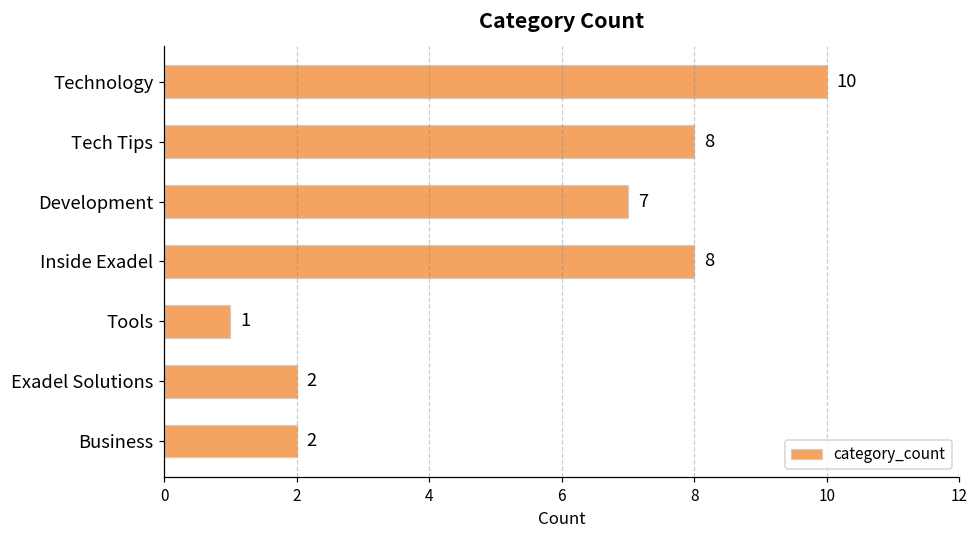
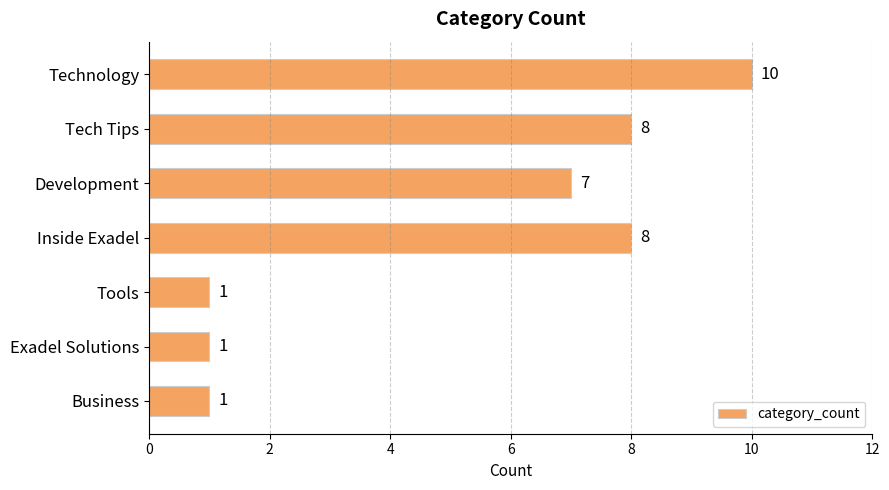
Exadel Solutions: 2 -> 1
Business: 2 -> 1
